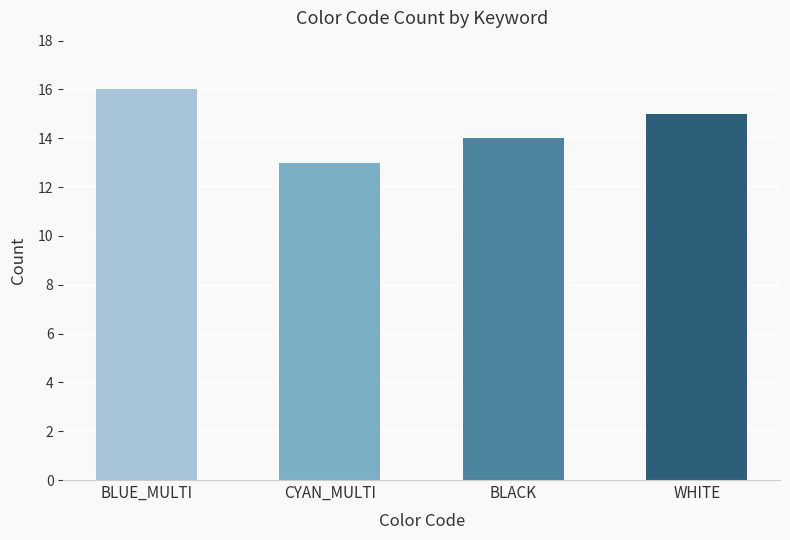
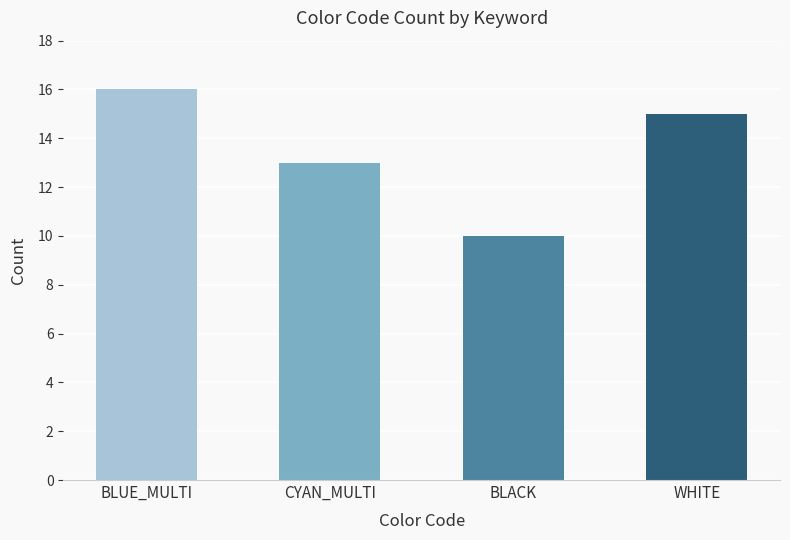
BLACK: 14 -> 10
